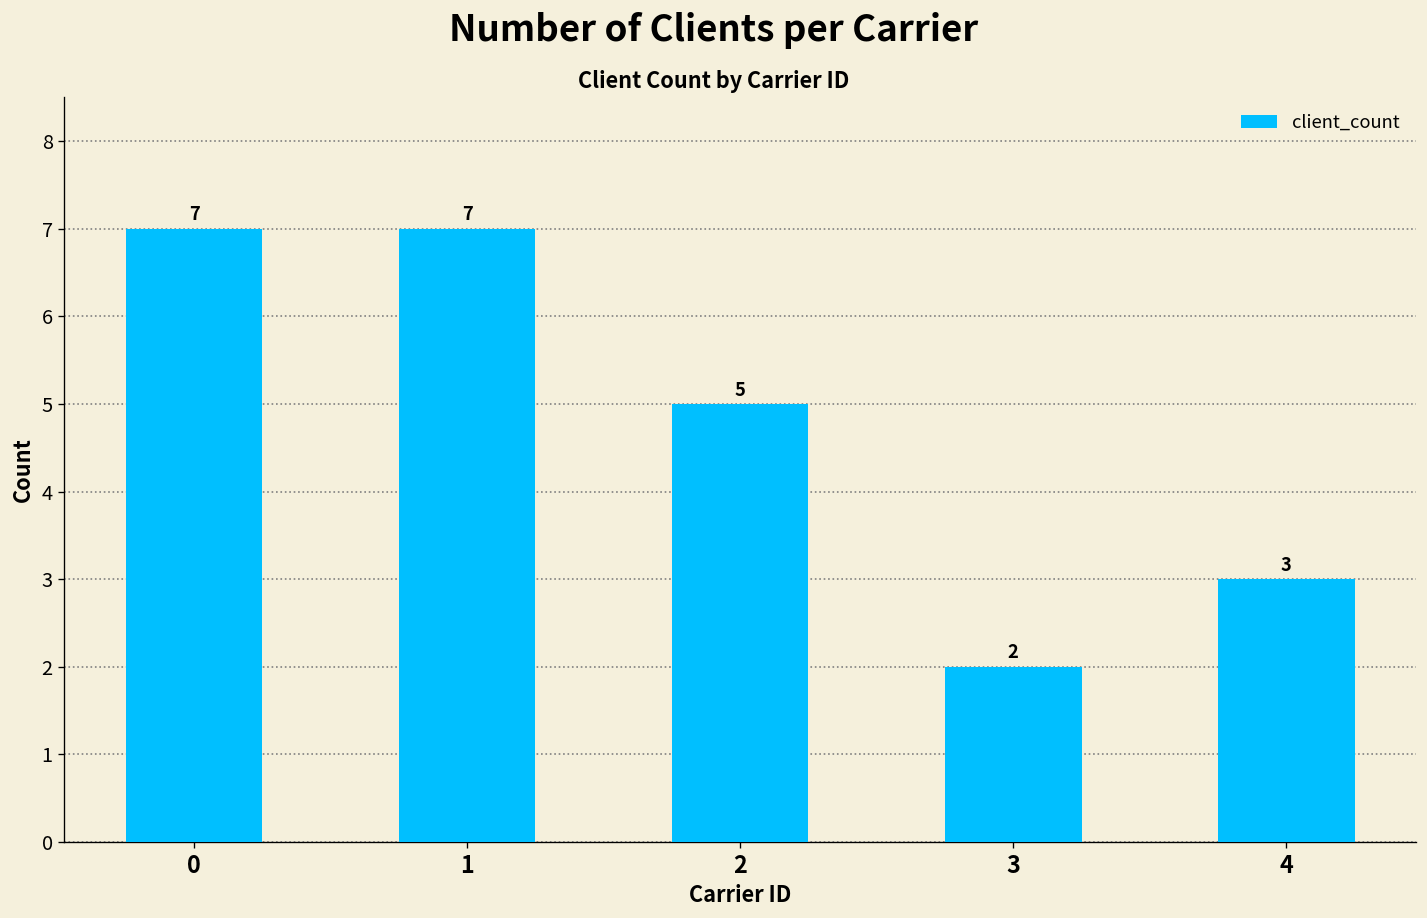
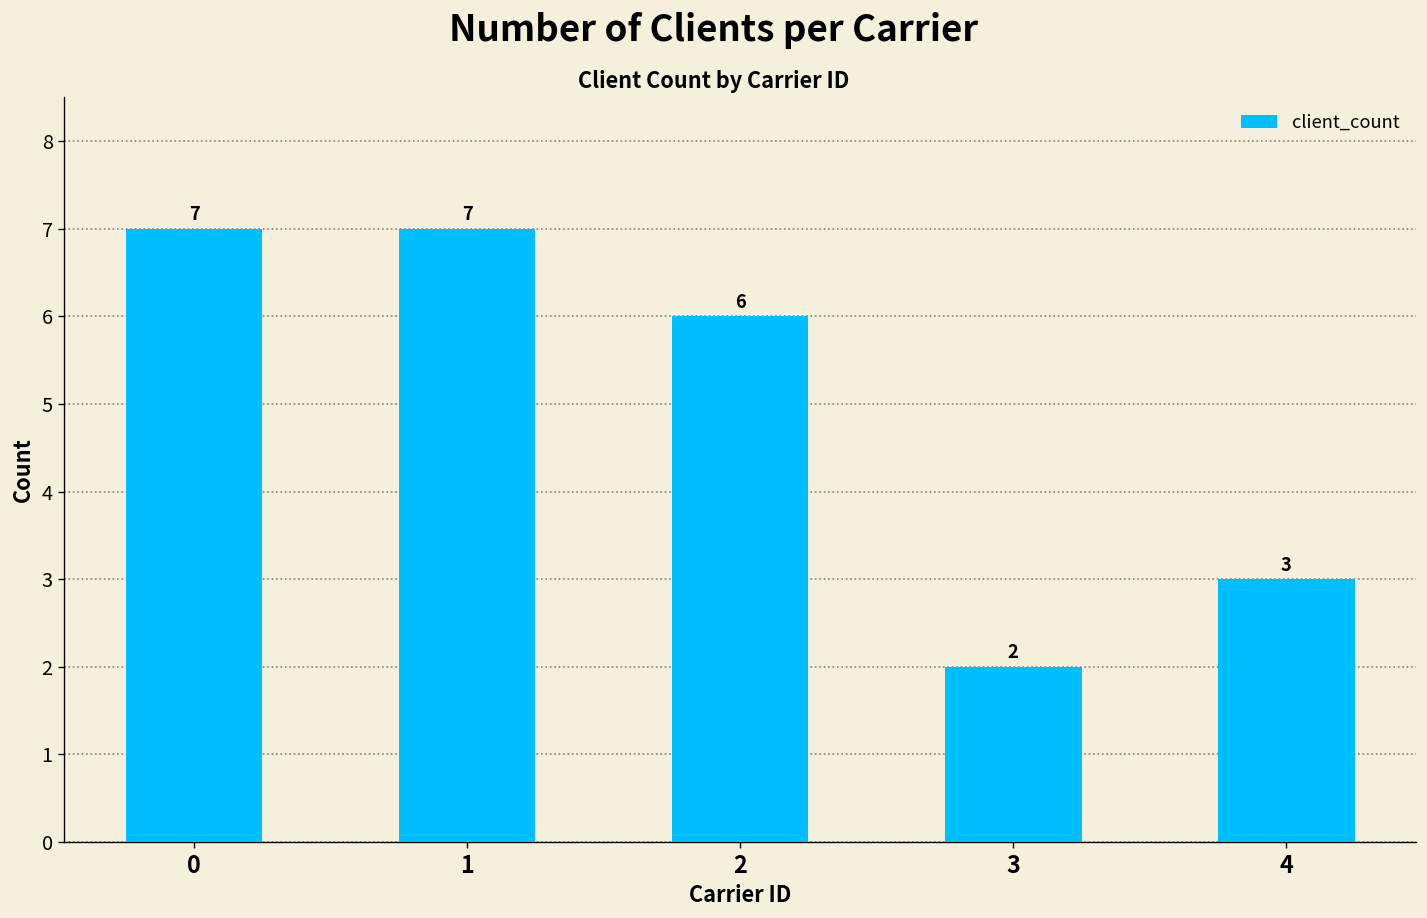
2: 5 -> 6
